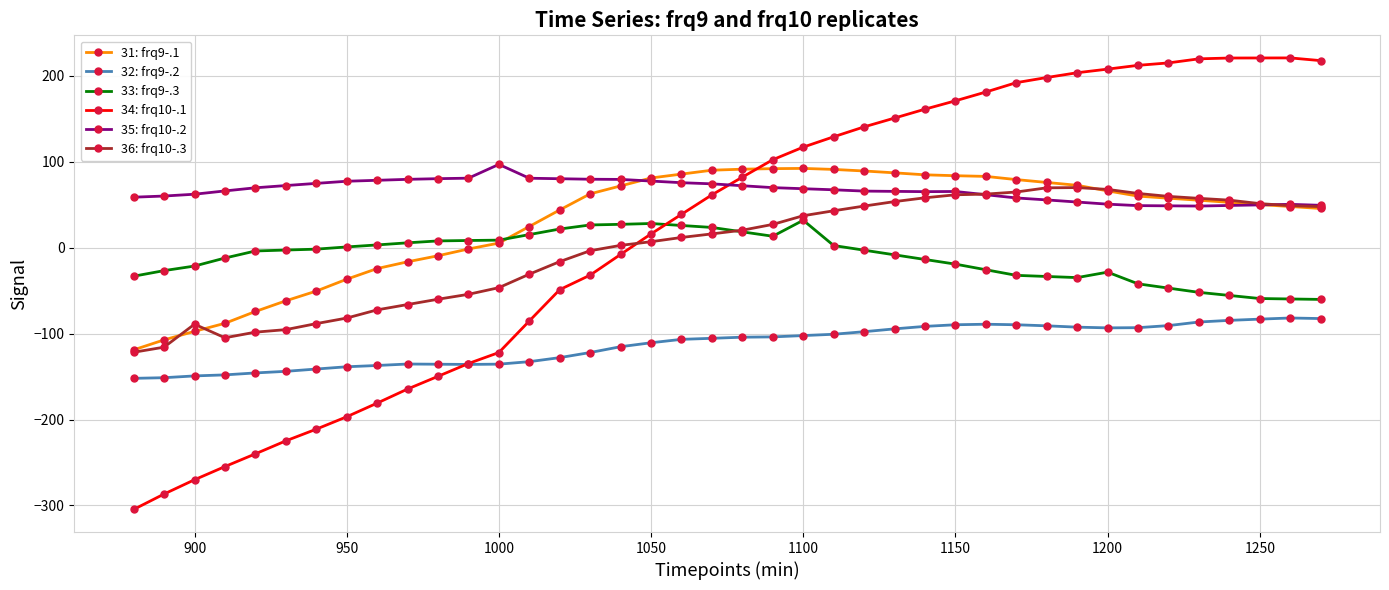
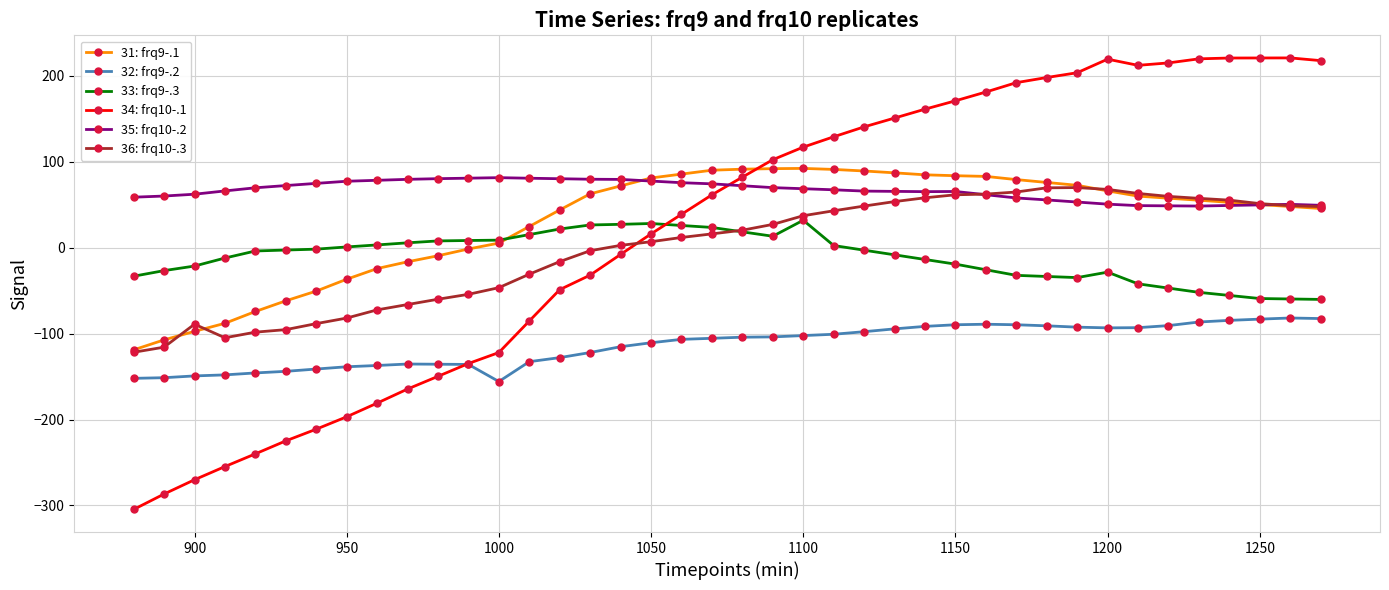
32: frq9-.2, 1000: -140 -> -160
35: frq10-.2, 1000: 100 -> 80
34: frq10-.1, 1200: 210 -> 220
